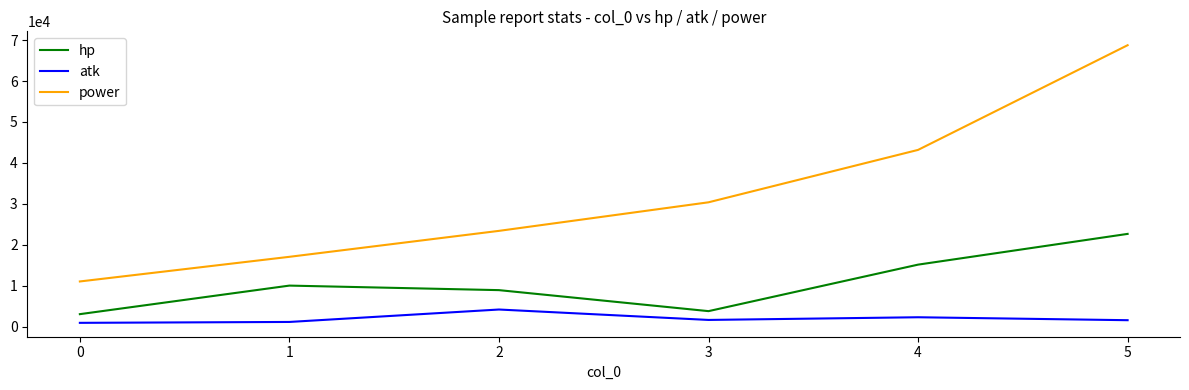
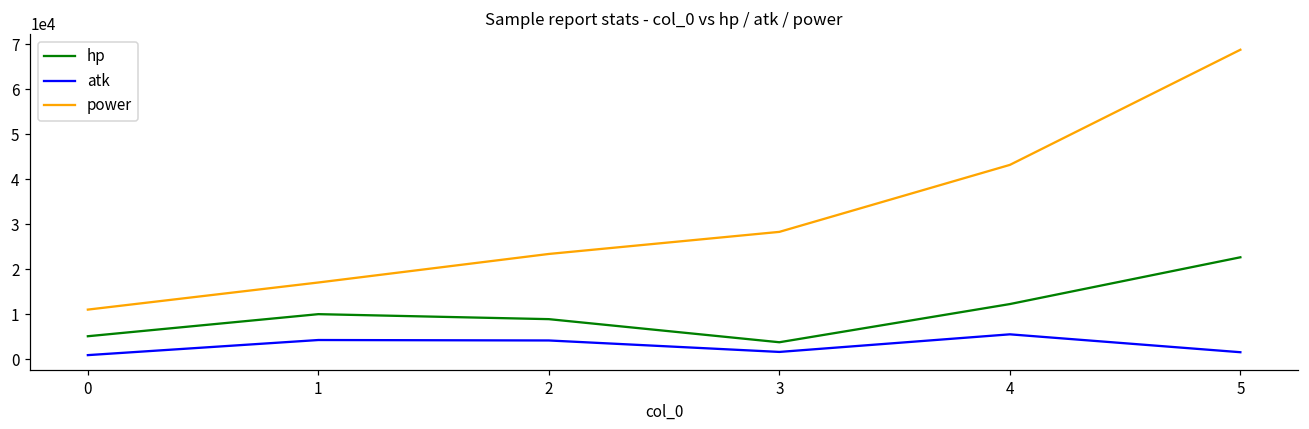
hp, 0: 3000 -> 5000
atk, 1: 1000 -> 4000
power, 3: 30000 -> 28000
hp, 4: 15000 -> 12000
atk, 4: 2000 -> 6000
